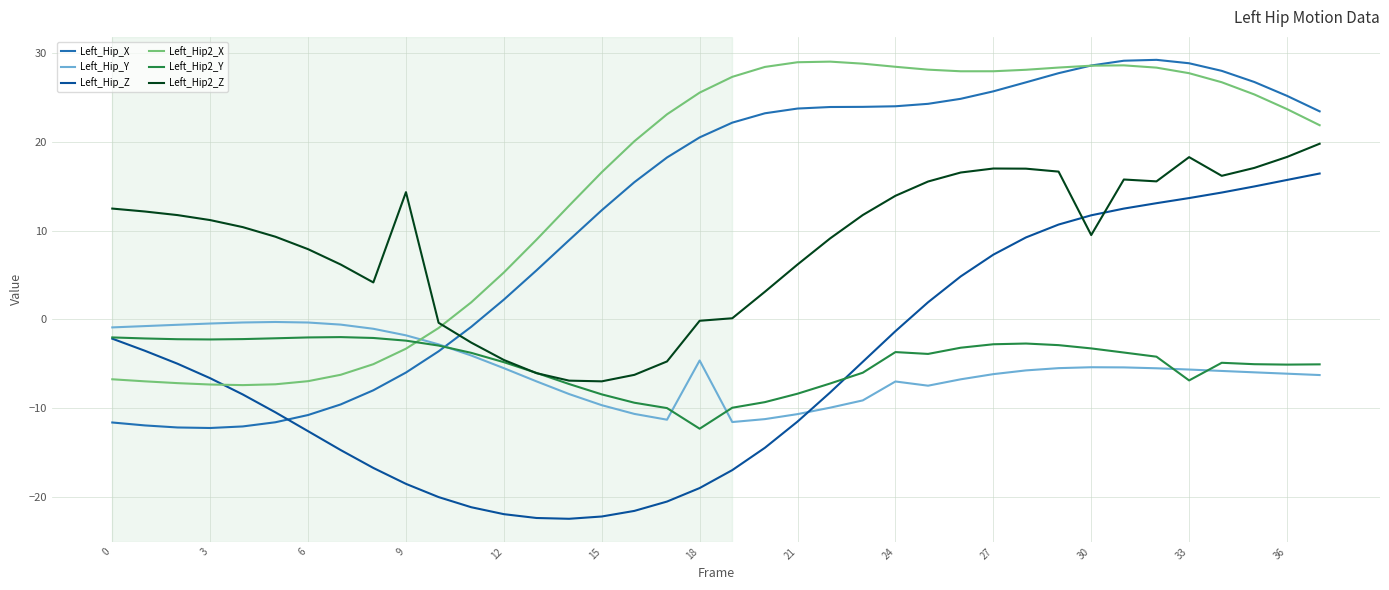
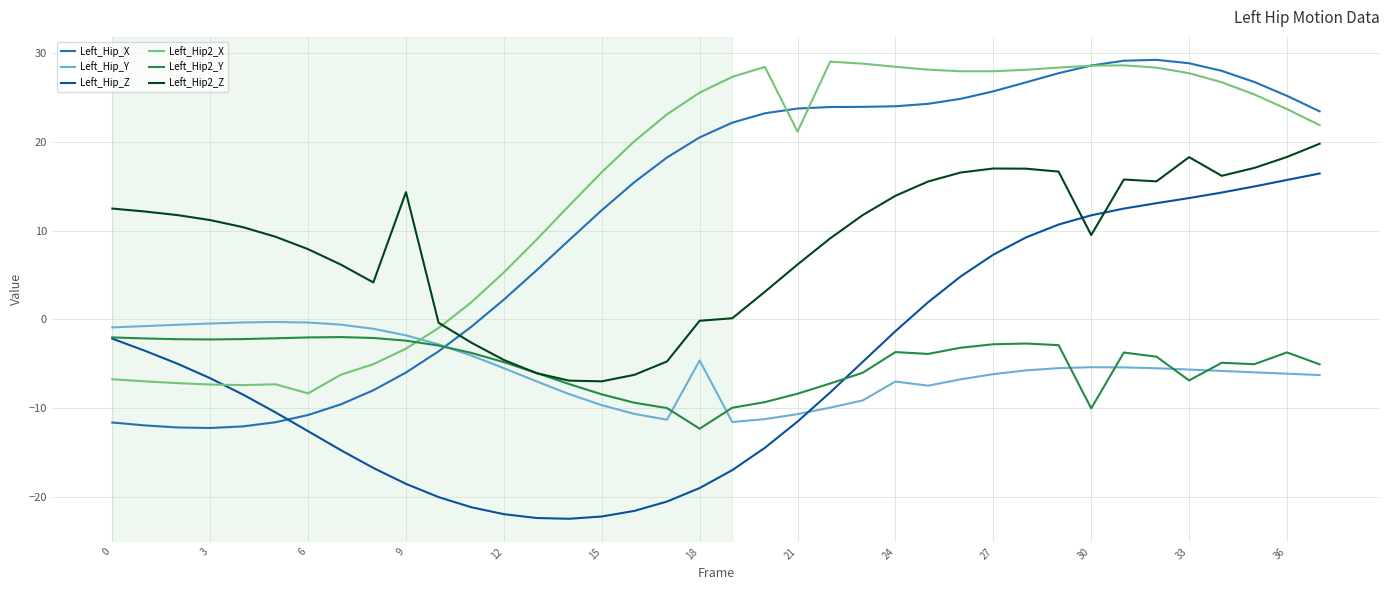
Left_Hip2_X, 6: -7 -> -8
Left_Hip2_X, 21: 29 -> 21
Left_Hip2_Y, 30: -3 -> -10
Left_Hip2_Y, 36: -5 -> -4
